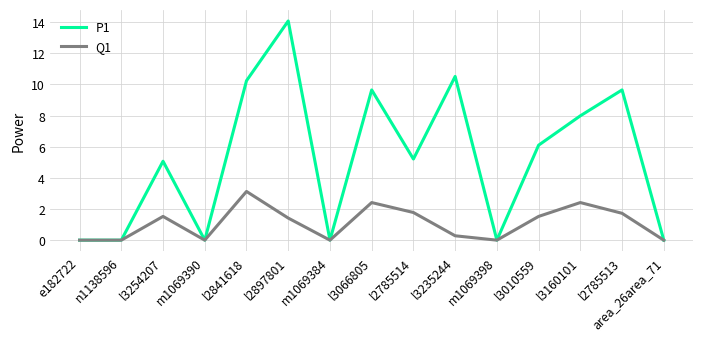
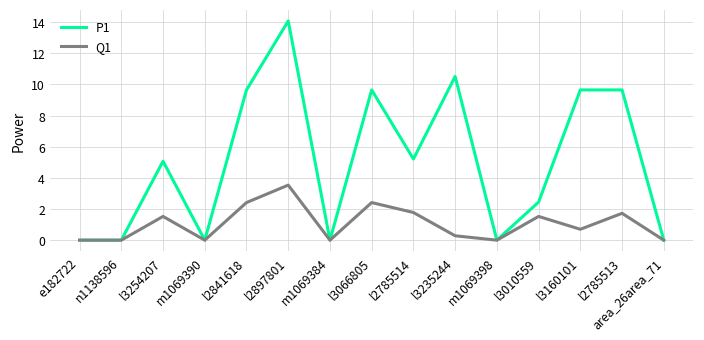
P1, l2841618: 10.2 -> 9.7
Q1, l2841618: 3.1 -> 2.4
Q1, l2897801: 1.4 -> 3.5
P1, l3010559: 6.1 -> 2.4
P1, l3160101: 8.0 -> 9.7
Q1, l3160101: 2.4 -> 0.7
